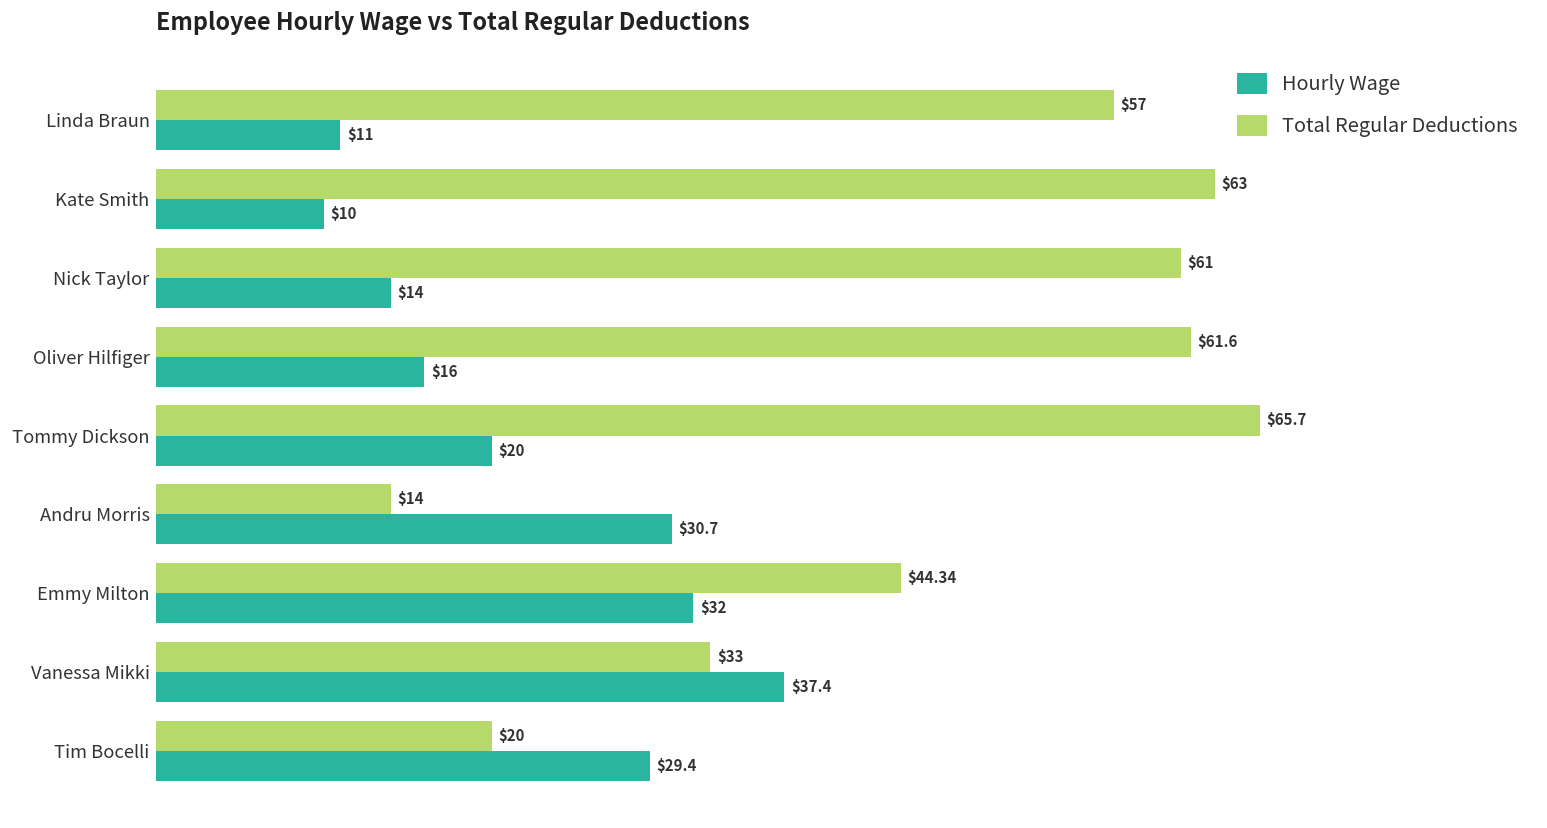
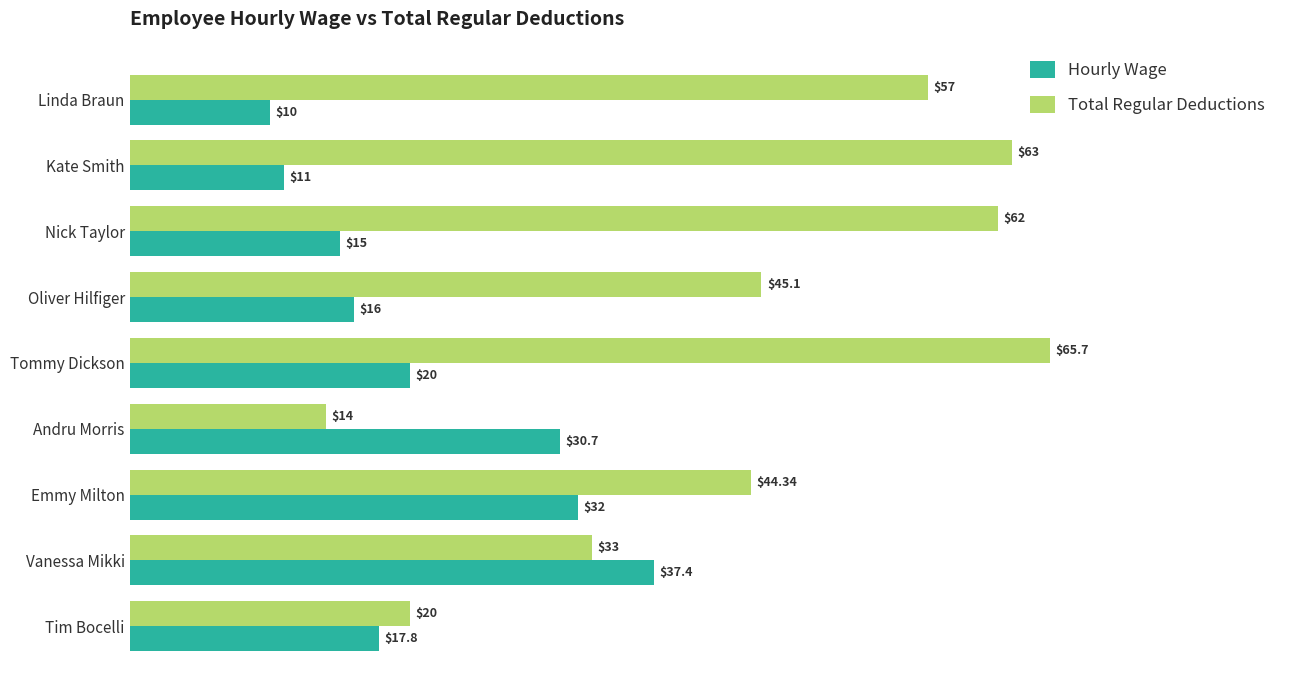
Hourly Wage, Linda Braun: $11 -> $10
Hourly Wage, Kate Smith: $10 -> $11
Total Regular Deductions, Nick Taylor: $61 -> $62
Hourly Wage, Nick Taylor: $14 -> $15
Total Regular Deductions, Oliver Hilfiger: $61.6 -> $45.1
Hourly Wage, Tim Bocelli: $29.4 -> $17.8
